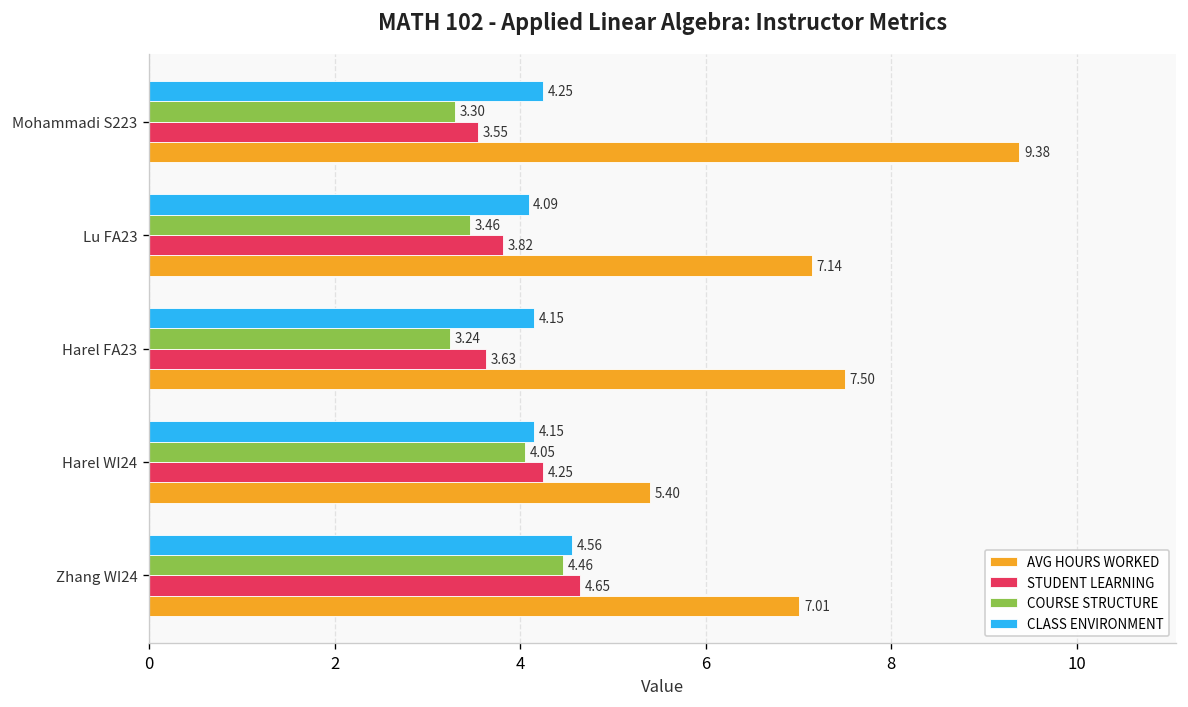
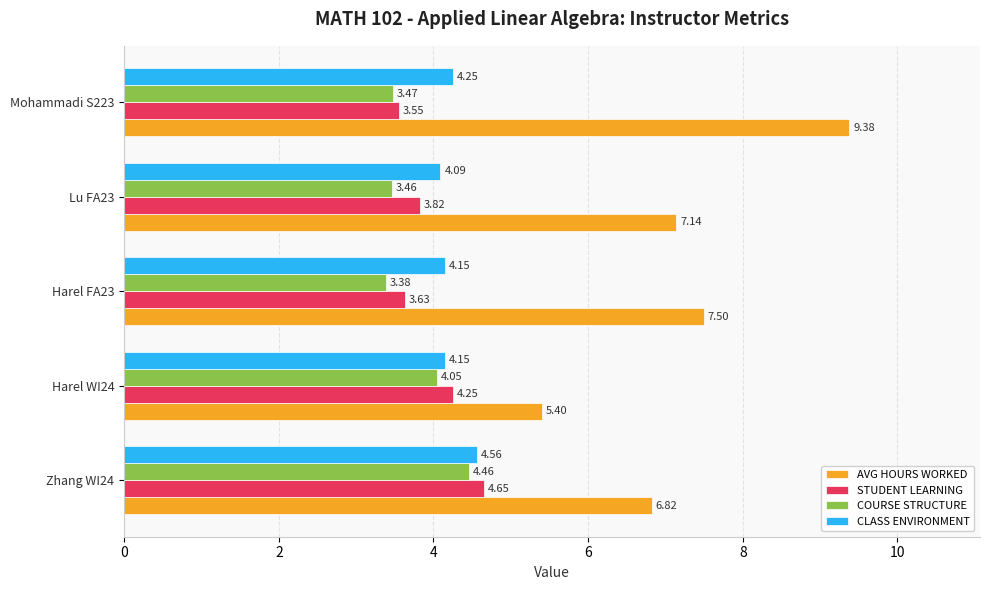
COURSE STRUCTURE, Mohammadi S223: 3.30 -> 3.47
COURSE STRUCTURE, Harel FA23: 3.24 -> 3.38
AVG HOURS WORKED, Zhang WI24: 7.01 -> 6.82
